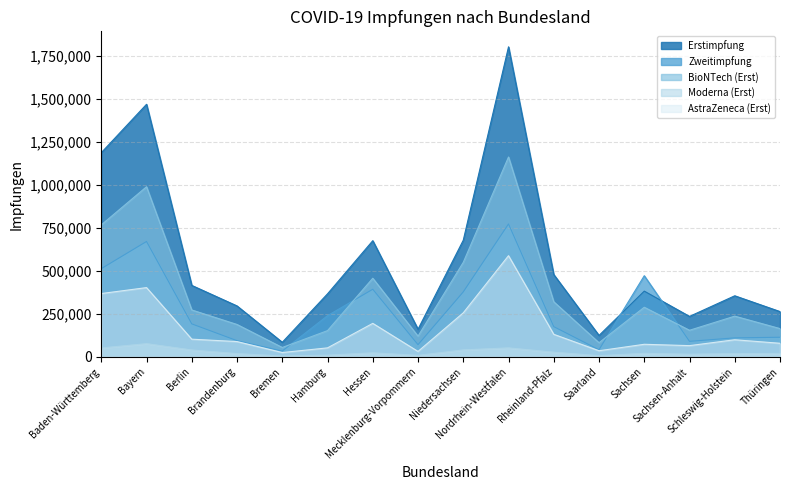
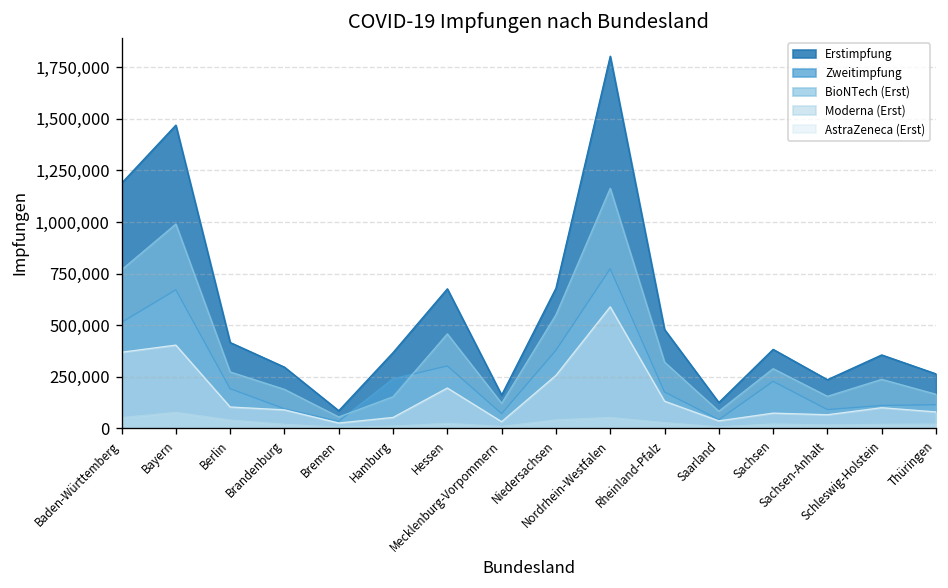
Zweitimpfung, Hessen: 390,000 -> 300,000
Zweitimpfung, Sachsen: 470,000 -> 230,000
